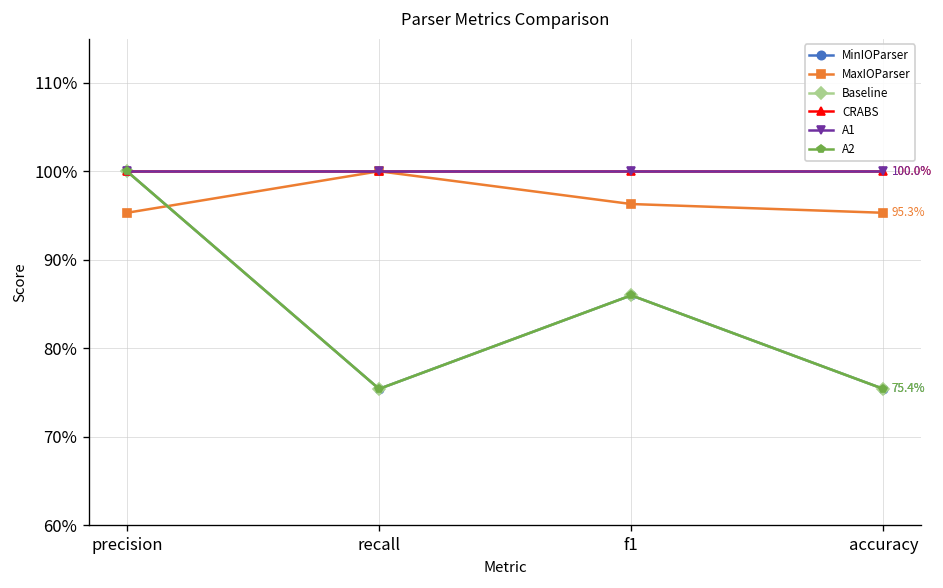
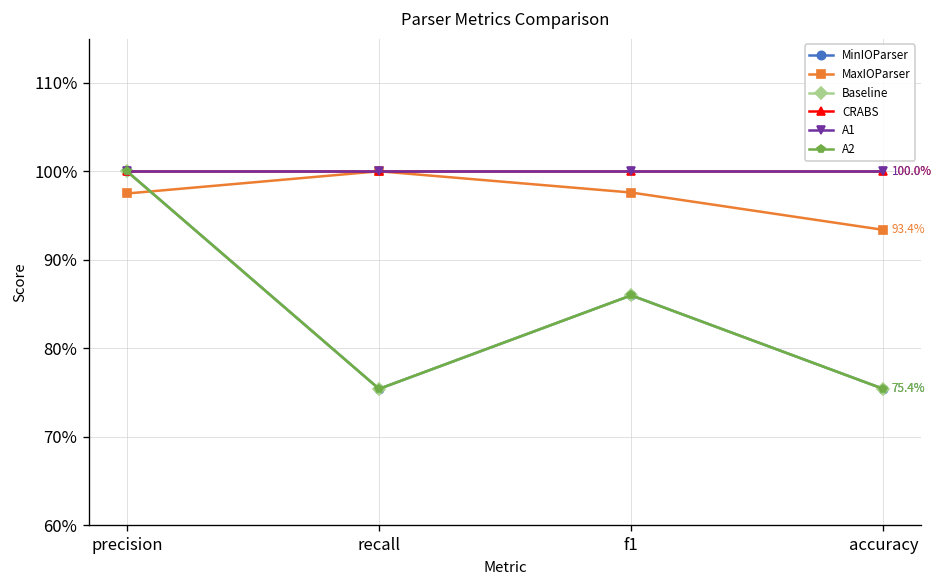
MaxIOParser, precision: 95% -> 97%
MaxIOParser, f1: 96% -> 98%
MaxIOParser, accuracy: 95.3% -> 93.4%
